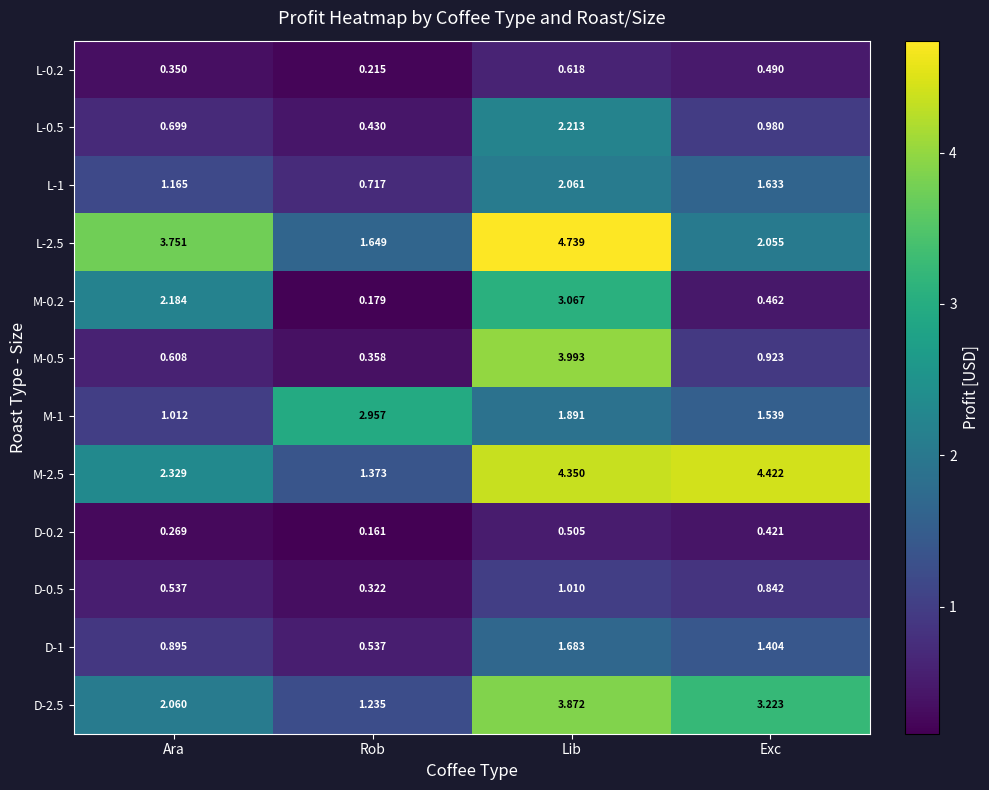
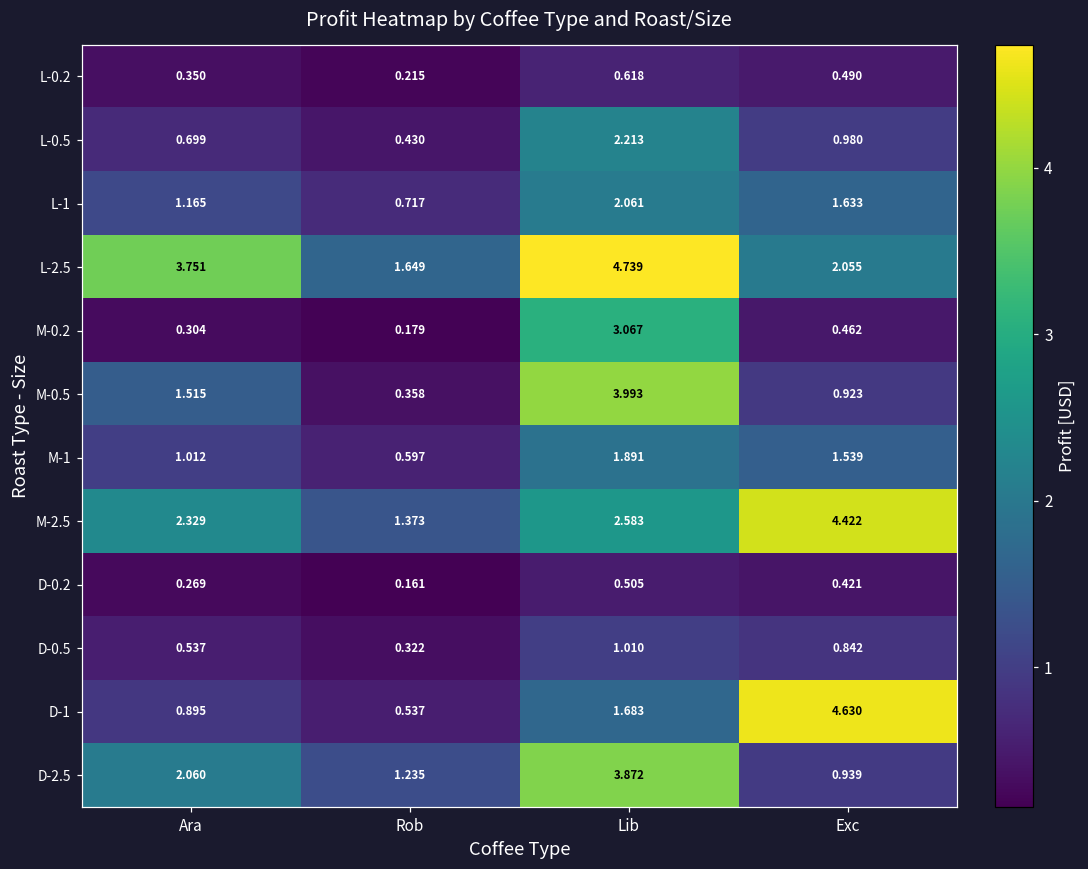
M-0.2, Ara: 2.184 -> 0.304
M-0.5, Ara: 0.608 -> 1.515
M-1, Rob: 2.957 -> 0.597
M-2.5, Lib: 4.350 -> 2.583
D-1, Exc: 1.404 -> 4.630
D-2.5, Exc: 3.223 -> 0.939
